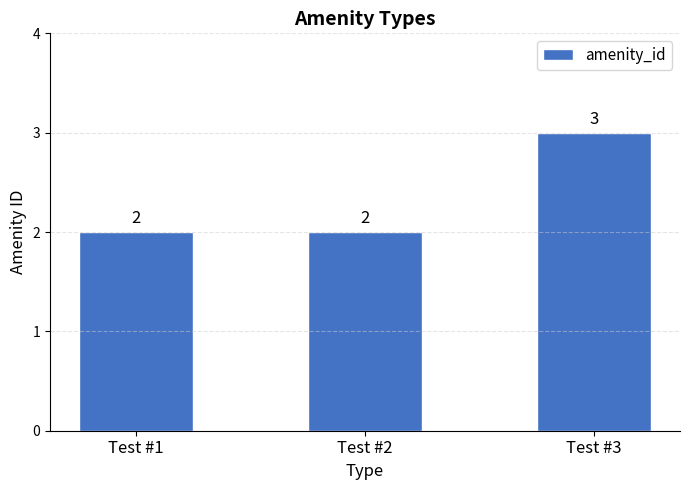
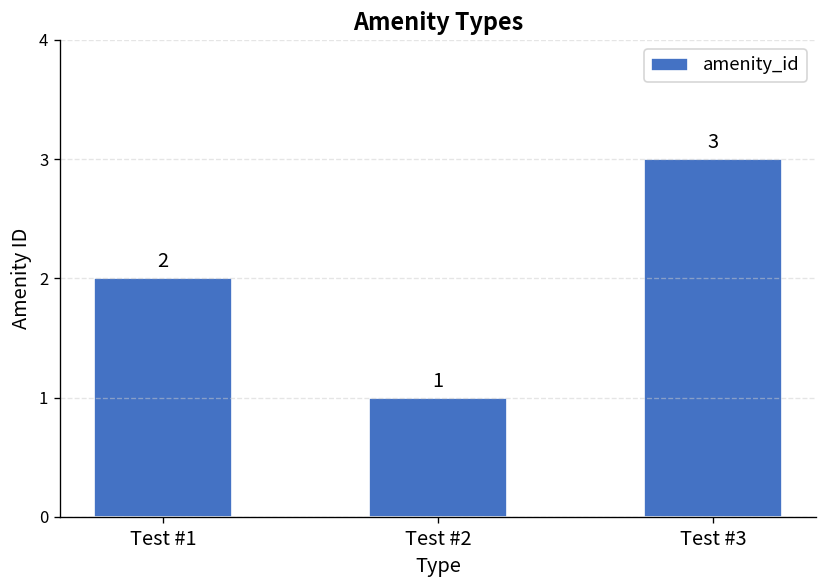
Test #2: 2 -> 1
